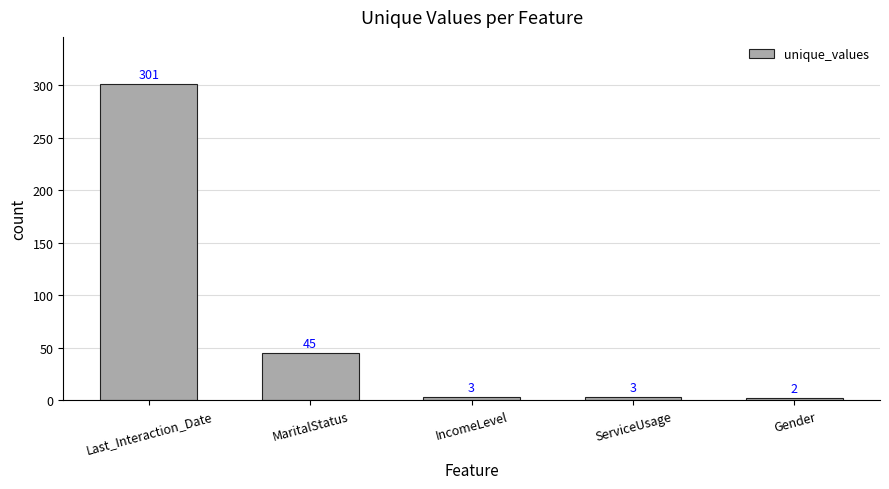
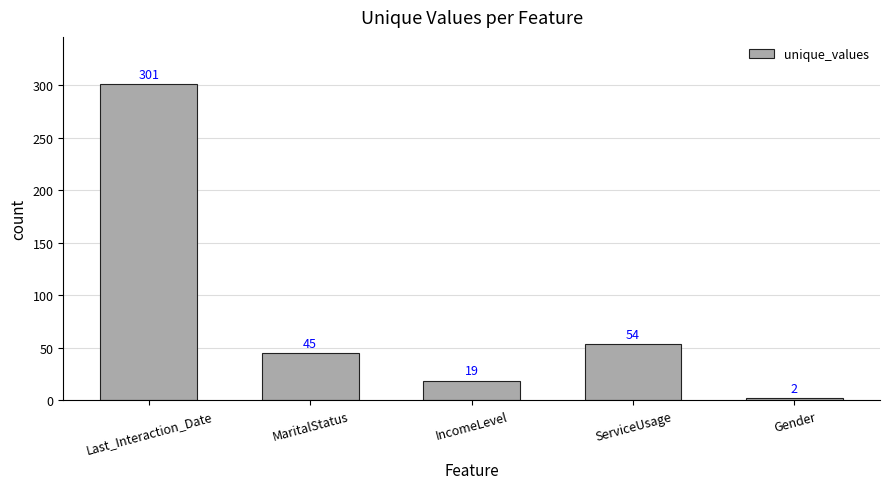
IncomeLevel: 3 -> 19
ServiceUsage: 3 -> 54
